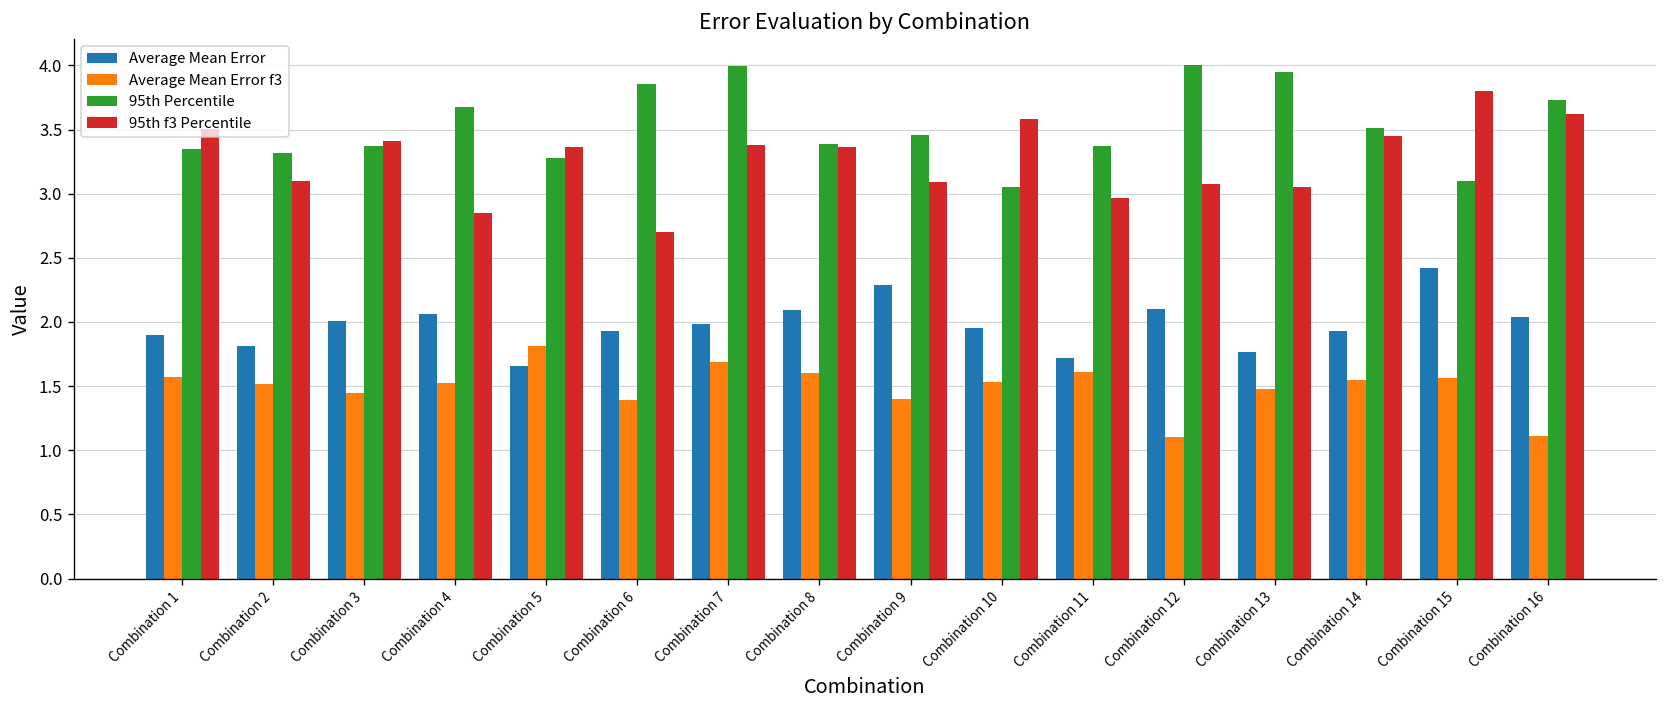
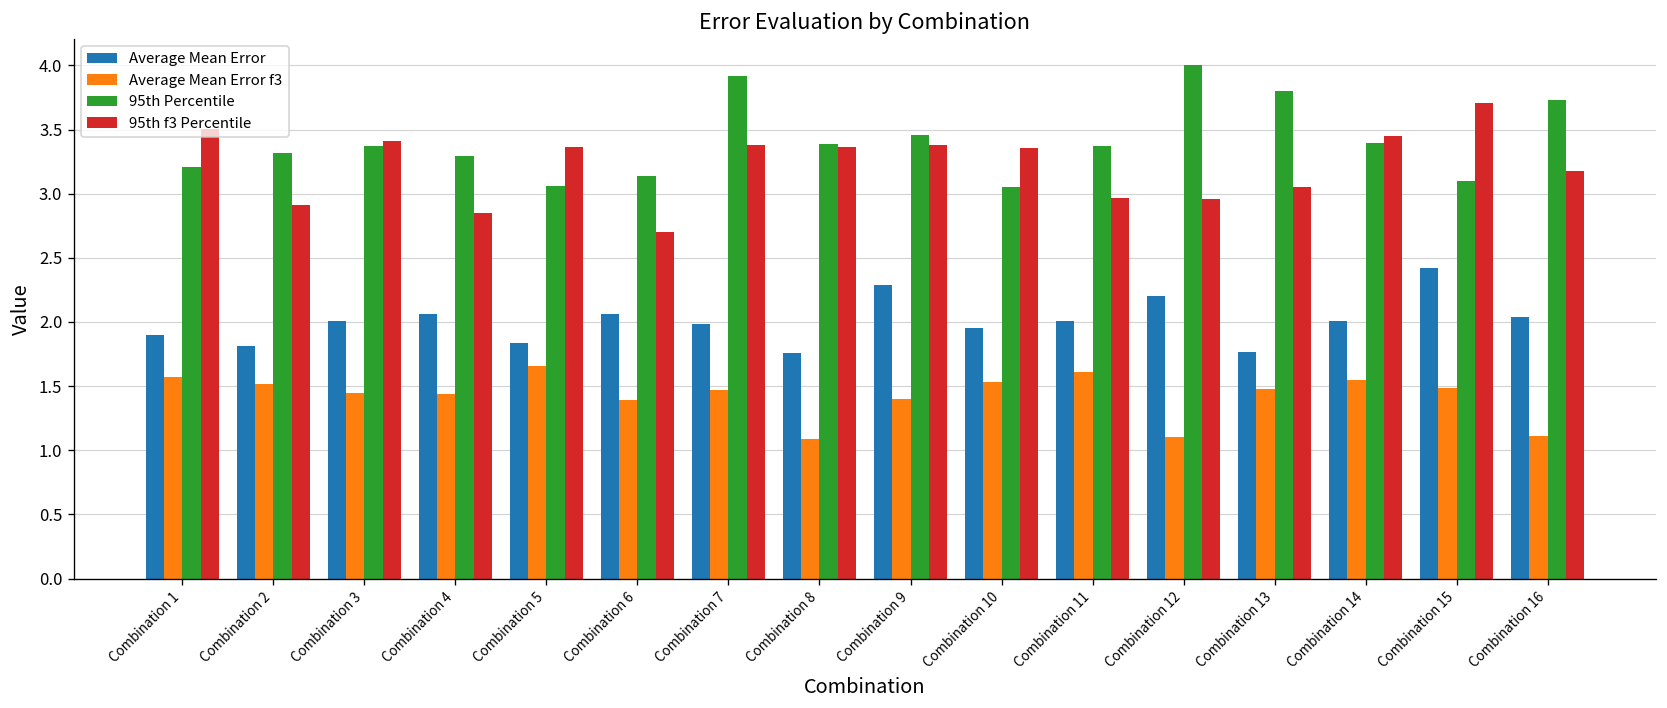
95th Percentile, Combination 1: 3.35 -> 3.21
95th f3 Percentile, Combination 2: 3.10 -> 2.91
Average Mean Error f3, Combination 4: 1.52 -> 1.43
95th Percentile, Combination 4: 3.67 -> 3.29
Average Mean Error, Combination 5: 1.66 -> 1.84
Average Mean Error f3, Combination 5: 1.81 -> 1.66
95th Percentile, Combination 5: 3.27 -> 3.06
Average Mean Error, Combination 6: 1.93 -> 2.06
95th Percentile, Combination 6: 3.85 -> 3.14
Average Mean Error f3, Combination 7: 1.68 -> 1.47
95th Percentile, Combination 7: 3.99 -> 3.92
Average Mean Error, Combination 8: 2.09 -> 1.76
Average Mean Error f3, Combination 8: 1.60 -> 1.09
95th f3 Percentile, Combination 9: 3.09 -> 3.38
95th f3 Percentile, Combination 10: 3.58 -> 3.36
Average Mean Error, Combination 11: 1.72 -> 2.01
Average Mean Error, Combination 12: 2.10 -> 2.21
95th f3 Percentile, Combination 12: 3.08 -> 2.96
95th Percentile, Combination 13: 3.95 -> 3.80
Average Mean Error, Combination 14: 1.93 -> 2.01
95th Percentile, Combination 14: 3.51 -> 3.40
Average Mean Error f3, Combination 15: 1.57 -> 1.49
95th f3 Percentile, Combination 15: 3.80 -> 3.71
95th f3 Percentile, Combination 16: 3.62 -> 3.18
